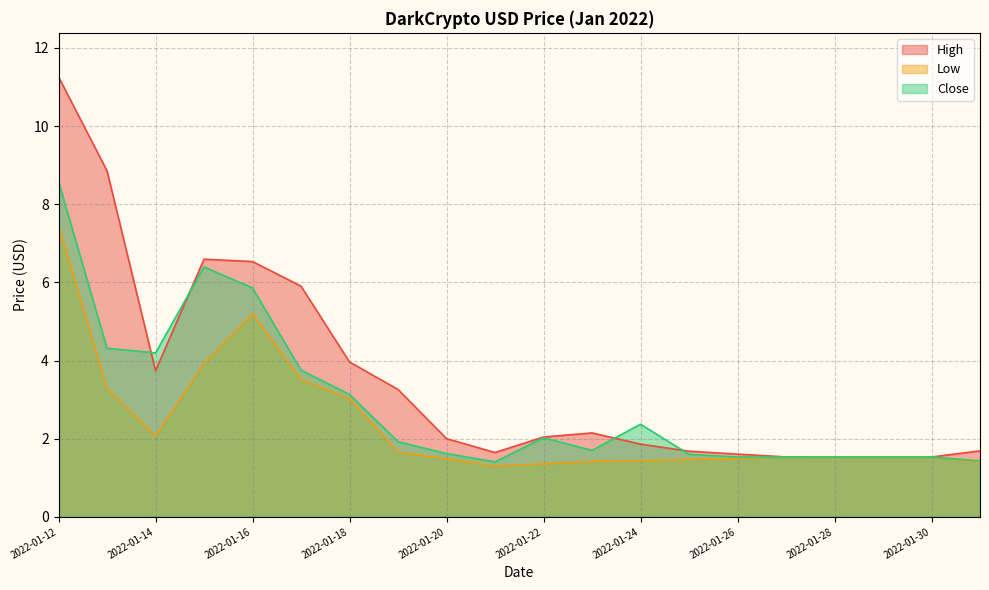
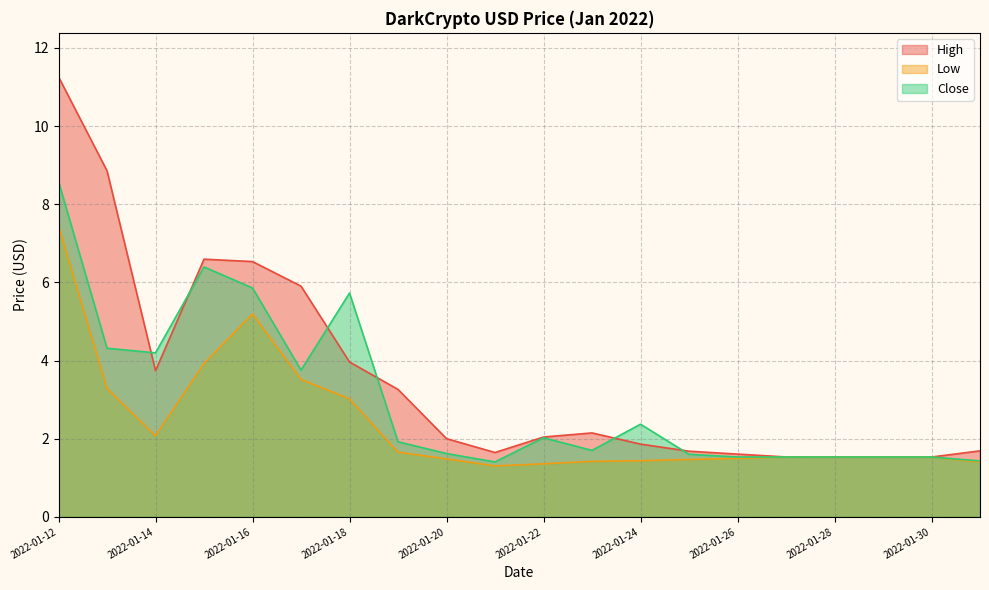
Close, 2022-01-18: 3.1 -> 5.7
